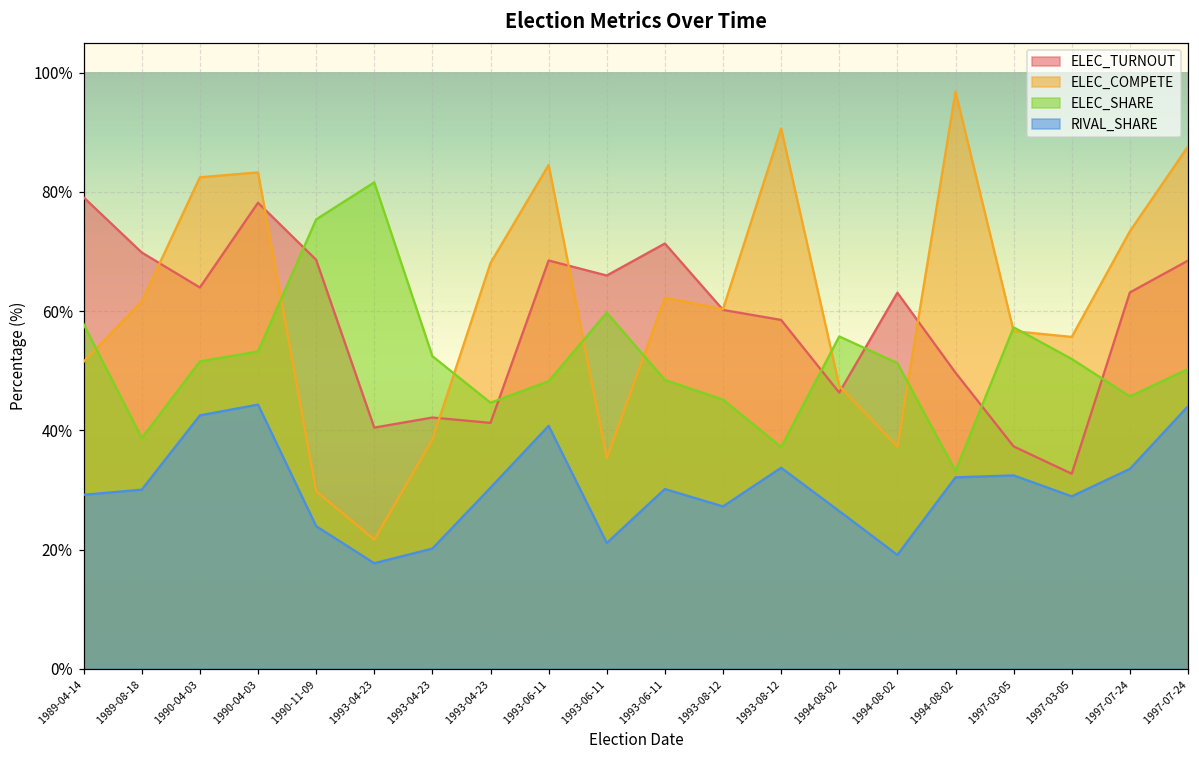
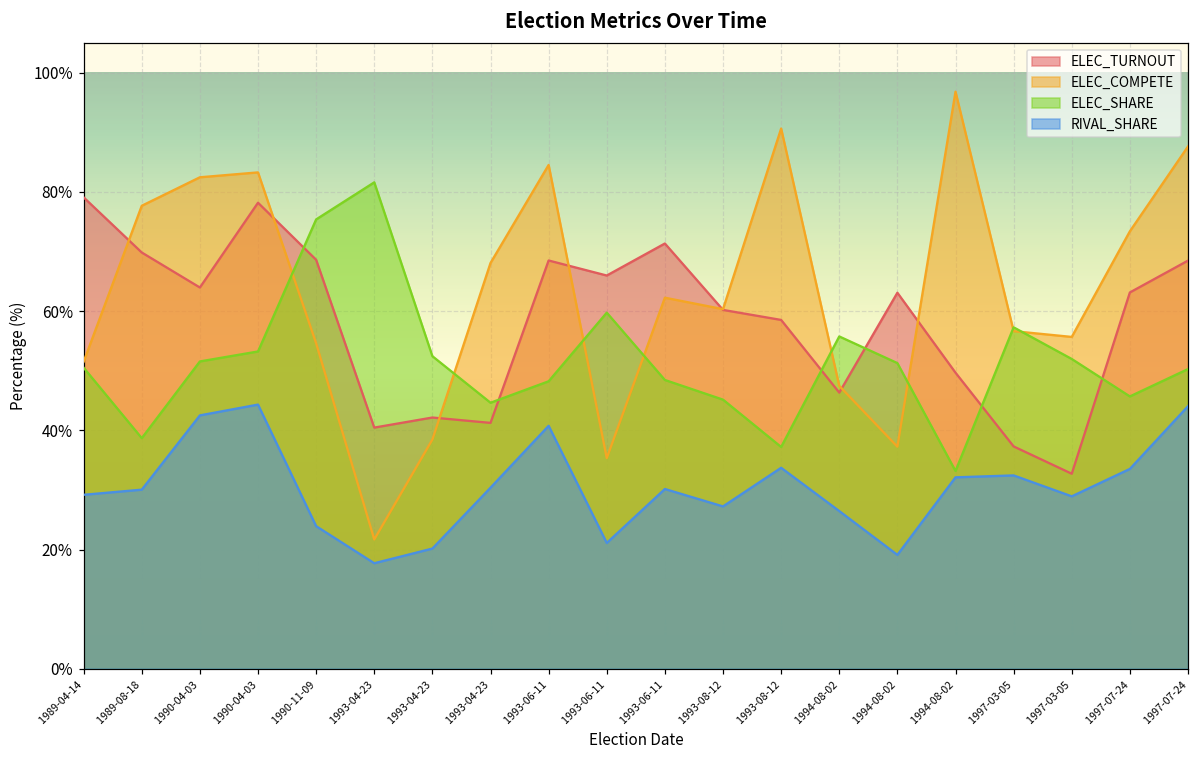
ELEC_SHARE, 1989-04-14: 58% -> 51%
ELEC_COMPETE, 1989-08-18: 62% -> 78%
ELEC_COMPETE, 1990-11-09: 30% -> 55%
